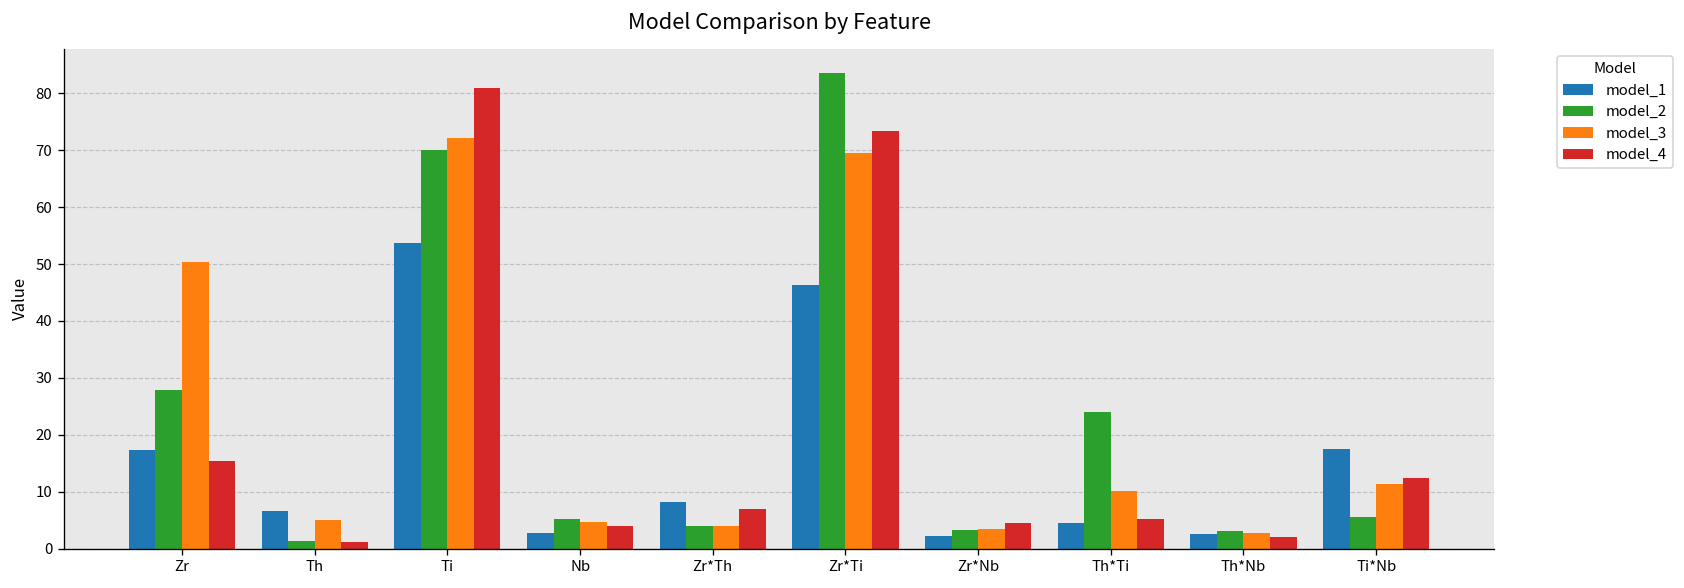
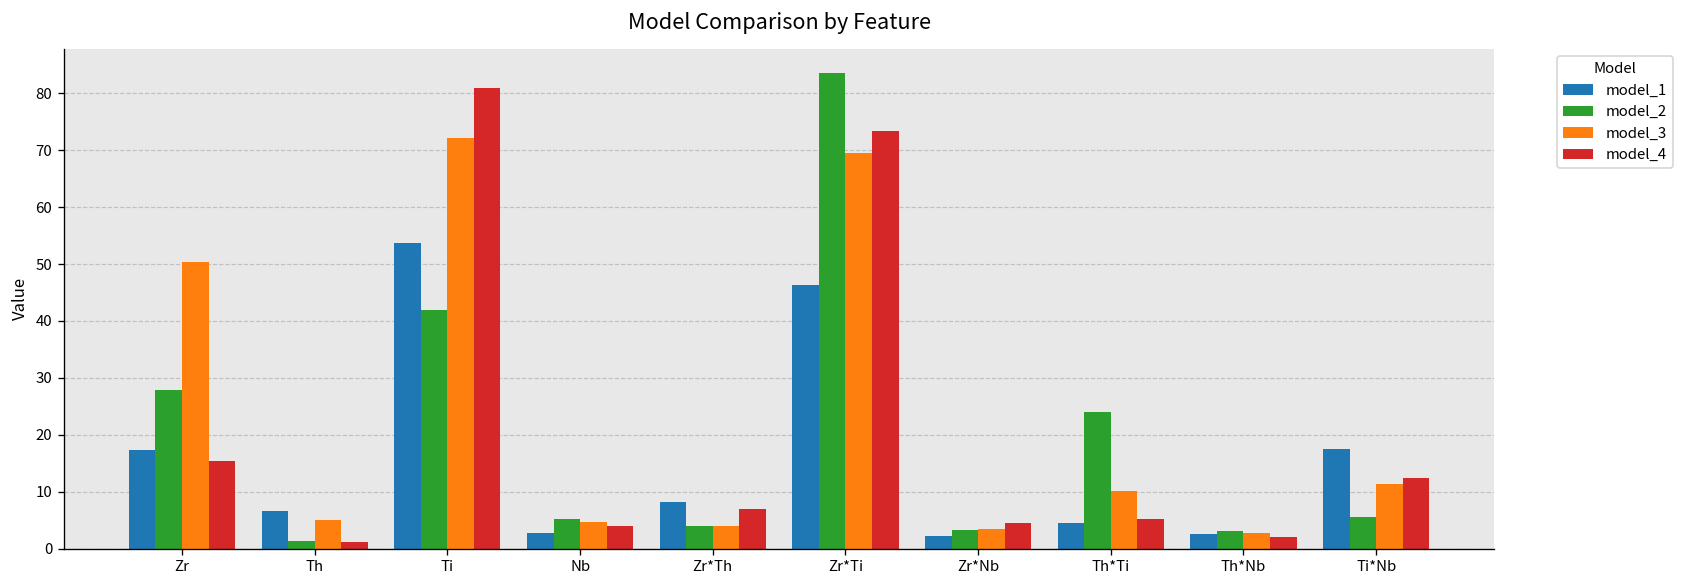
model_2, Ti: 70 -> 42
